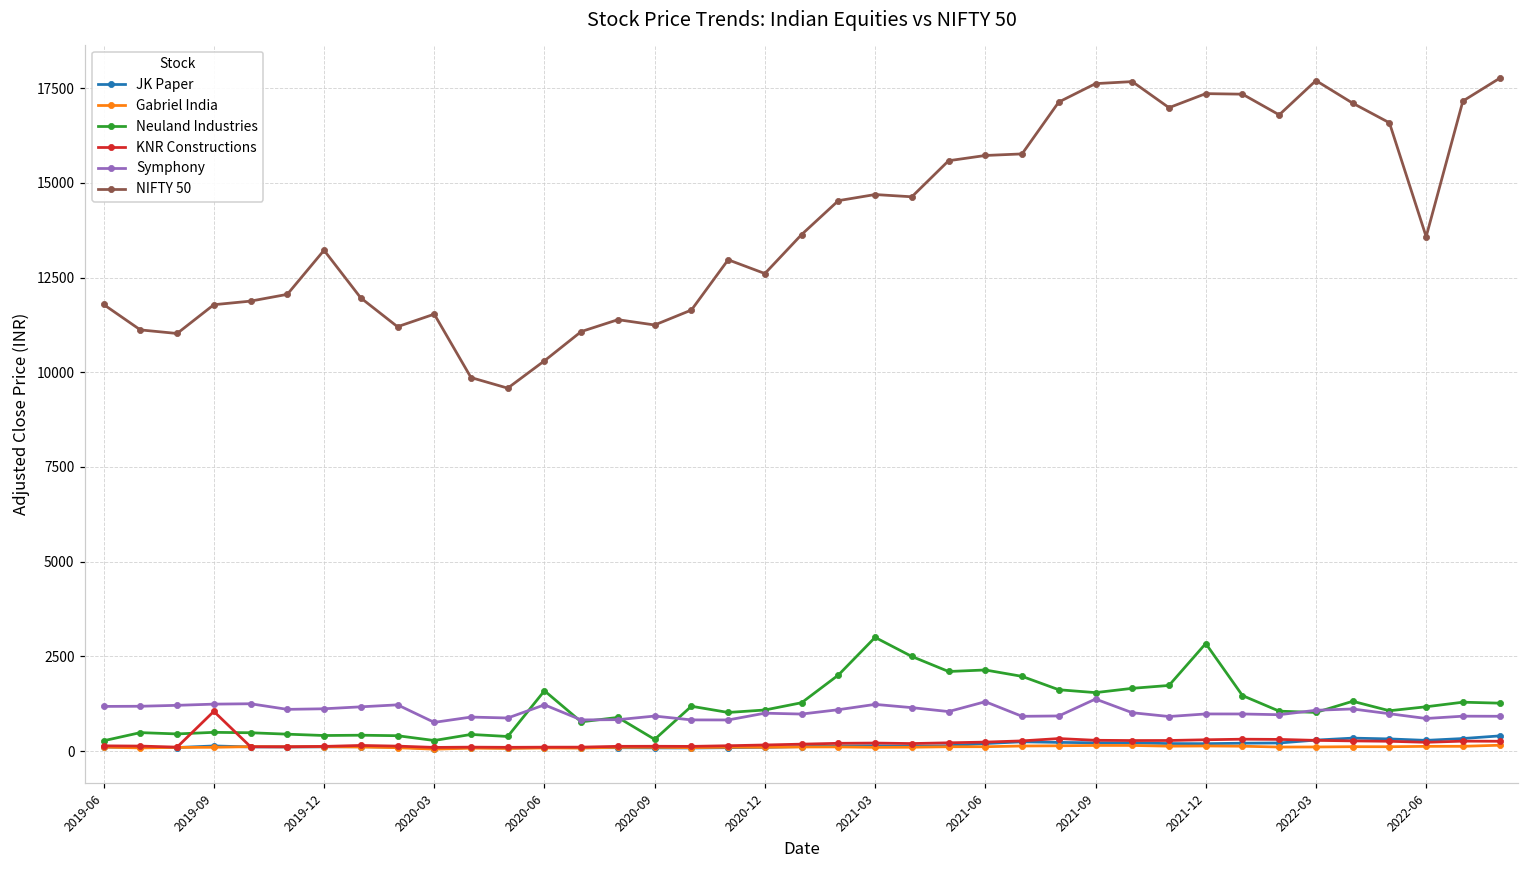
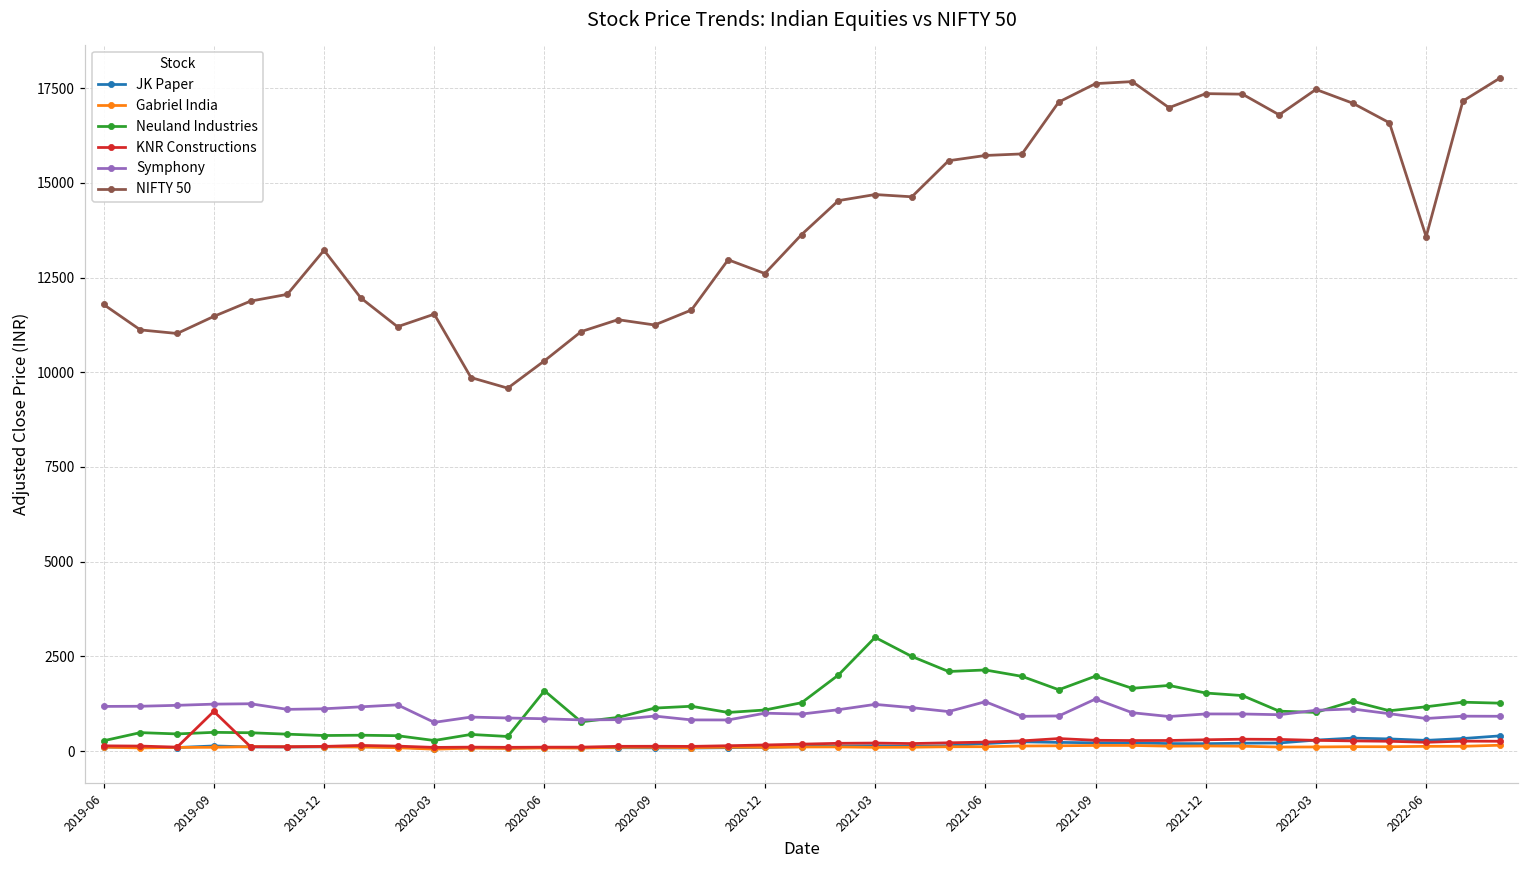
NIFTY 50, 2019-09: 11800 -> 11500
Symphony, 2020-06: 1200 -> 900
Neuland Industries, 2020-09: 300 -> 1100
Neuland Industries, 2021-09: 1500 -> 2000
Neuland Industries, 2021-12: 2800 -> 1500
NIFTY 50, 2022-03: 17700 -> 17500
